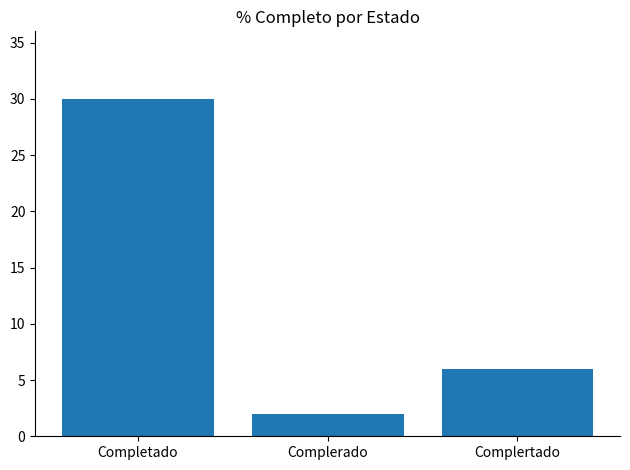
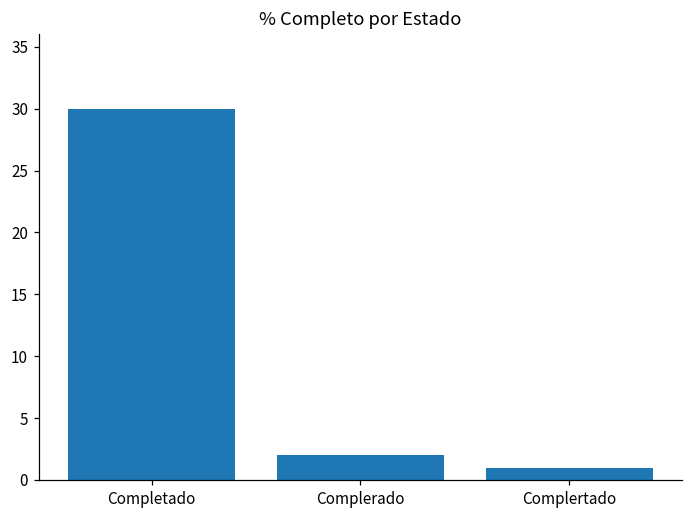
Complertado: 6 -> 1
